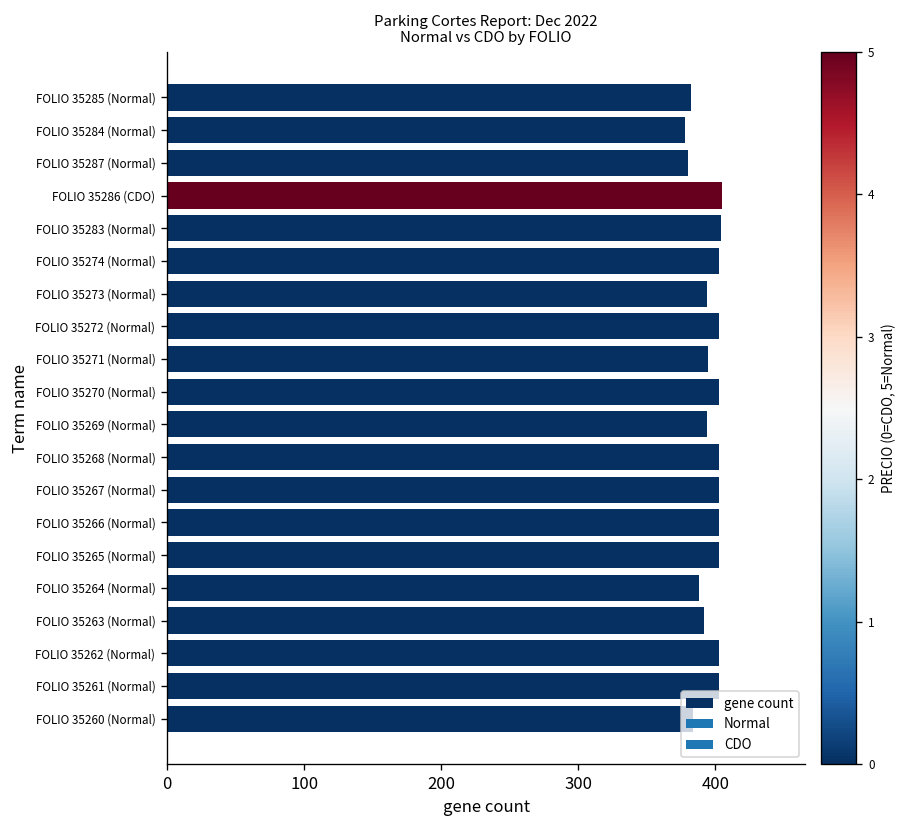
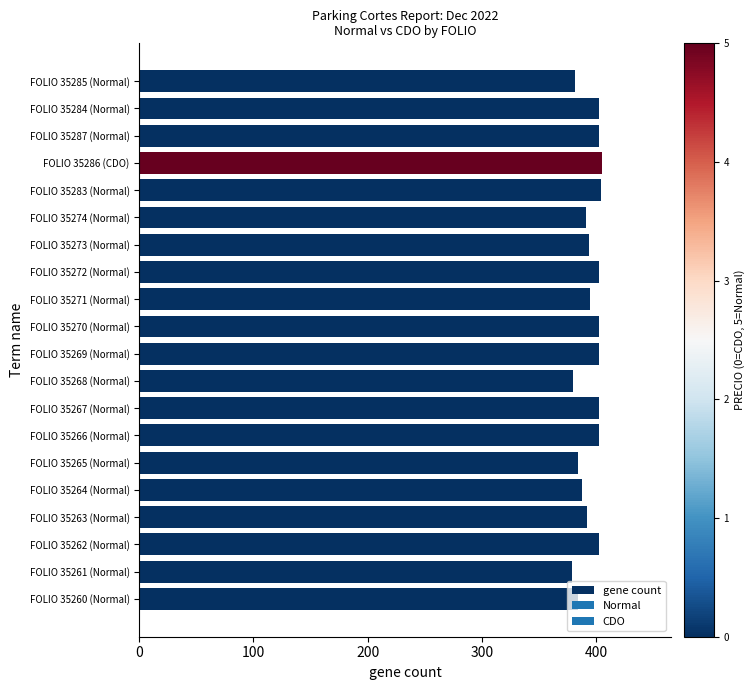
FOLIO 35284 (Normal): 378 -> 403
FOLIO 35287 (Normal): 380 -> 403
FOLIO 35274 (Normal): 403 -> 391
FOLIO 35269 (Normal): 394 -> 403
FOLIO 35268 (Normal): 403 -> 380
FOLIO 35265 (Normal): 403 -> 384
FOLIO 35261 (Normal): 403 -> 379
